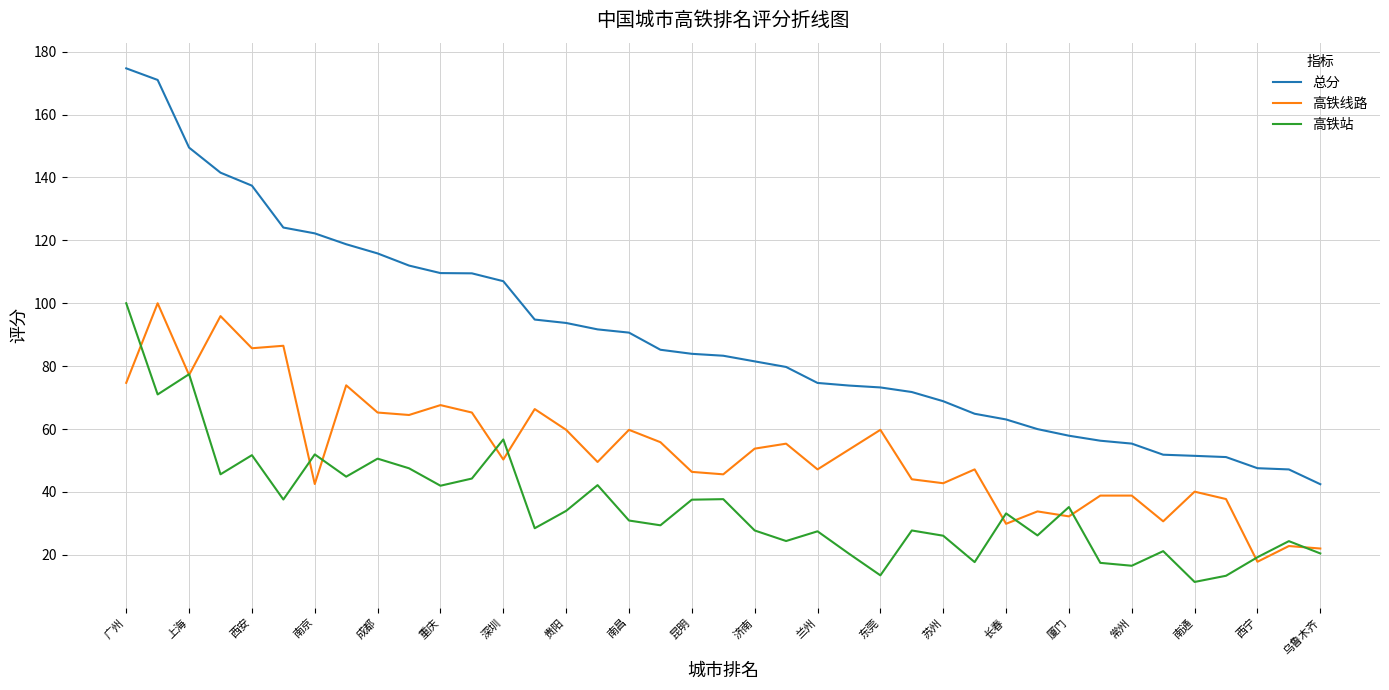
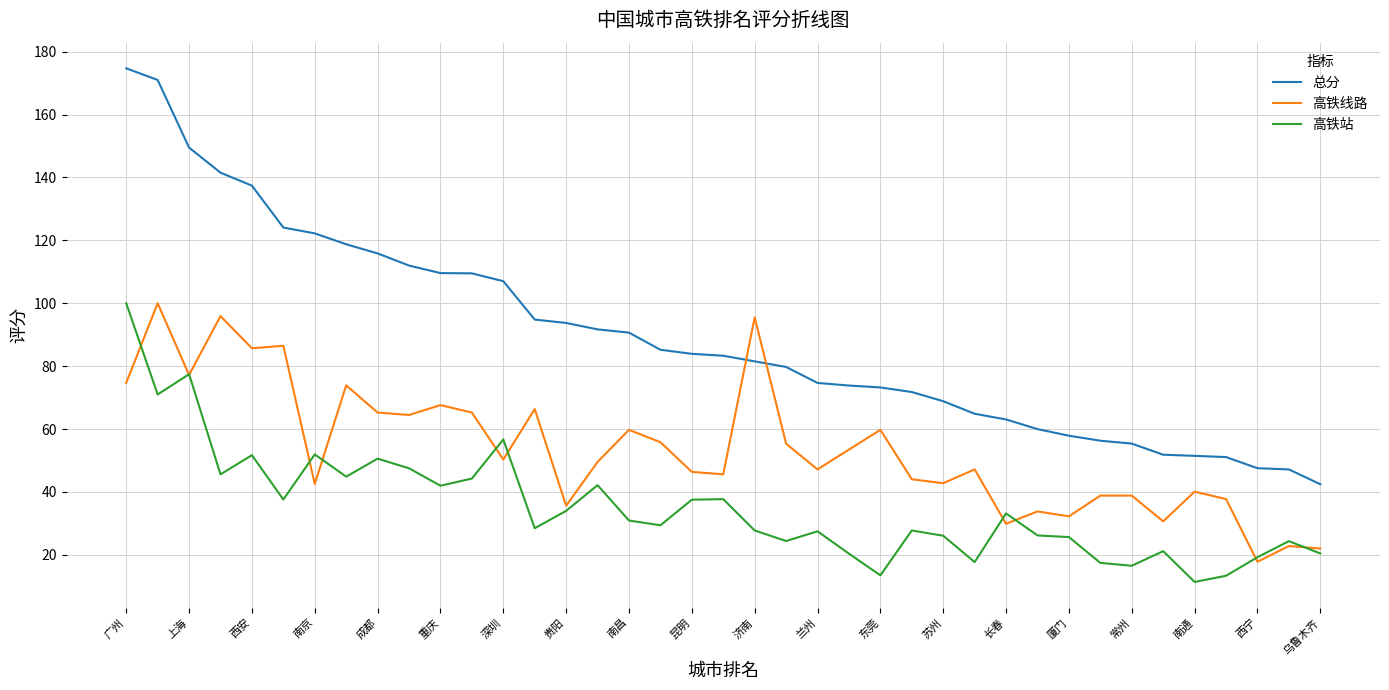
高铁线路, 贵阳: 60 -> 36
高铁线路, 济南: 54 -> 96
高铁站, 厦门: 35 -> 26
